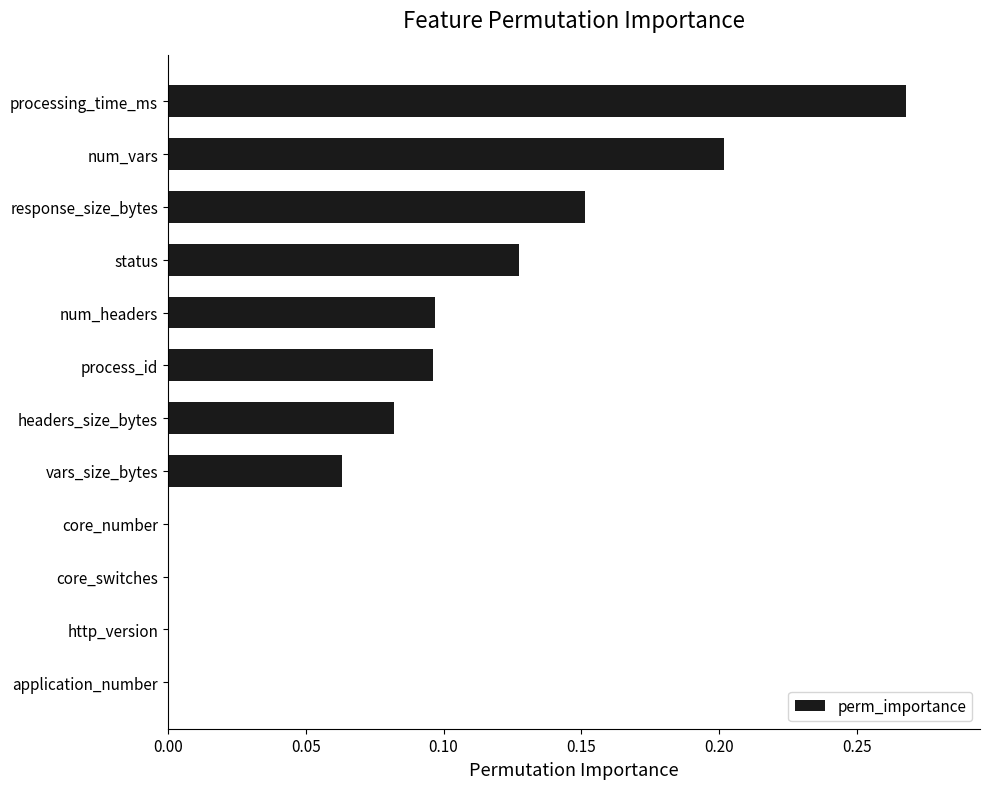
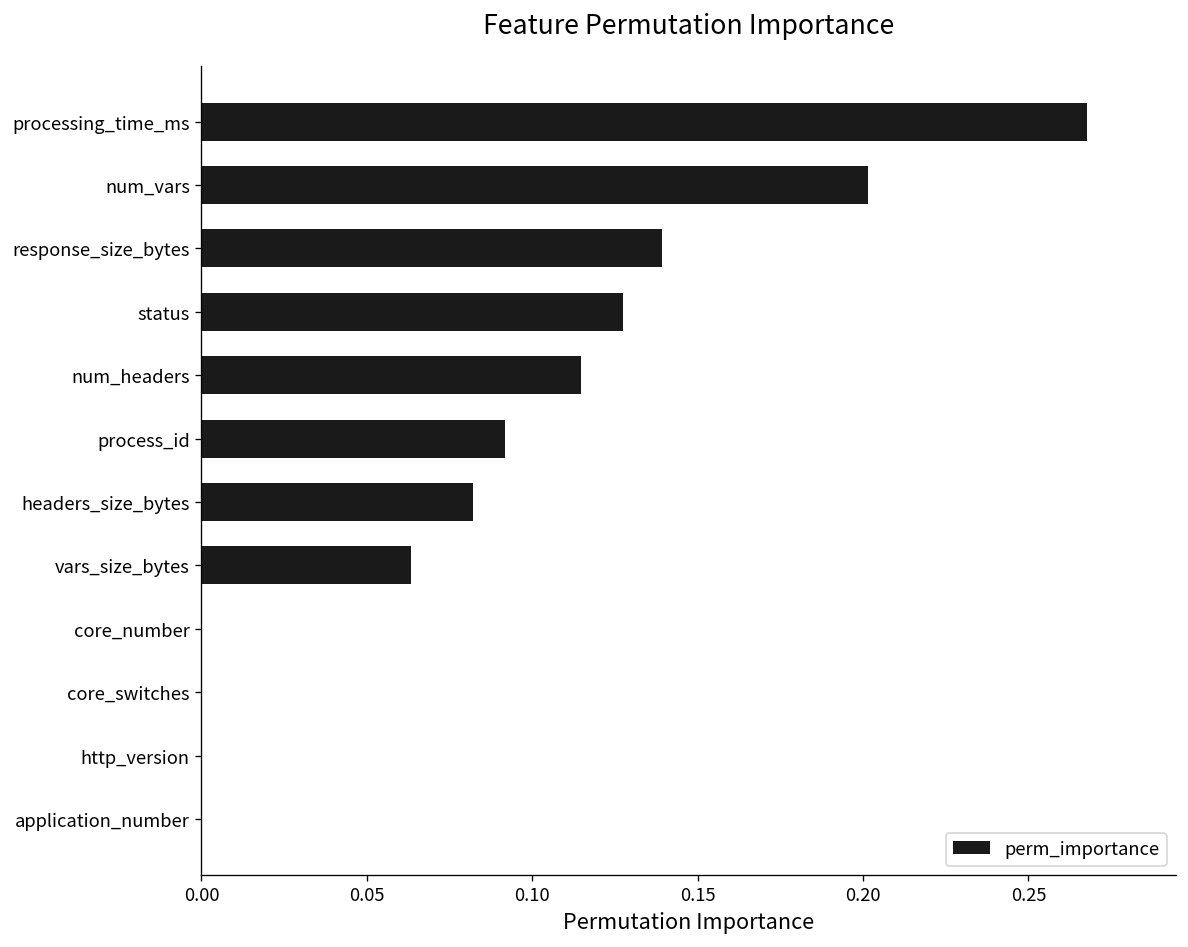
response_size_bytes: 0.151 -> 0.139
num_headers: 0.097 -> 0.115
process_id: 0.096 -> 0.092
